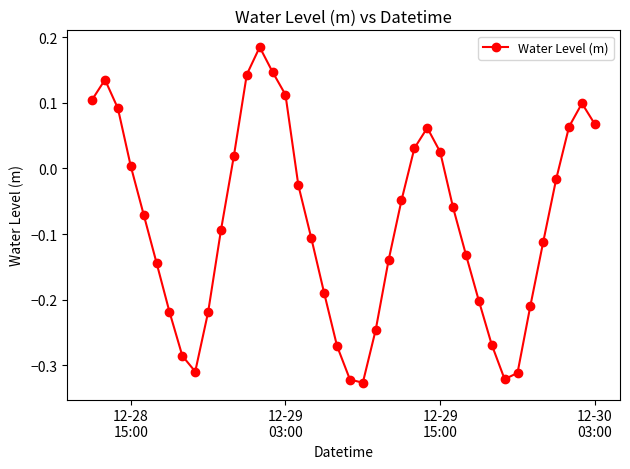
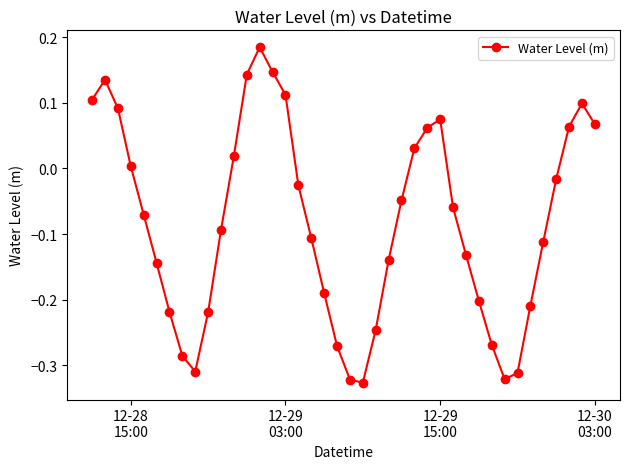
12-29 15:00: 0.03 -> 0.08
